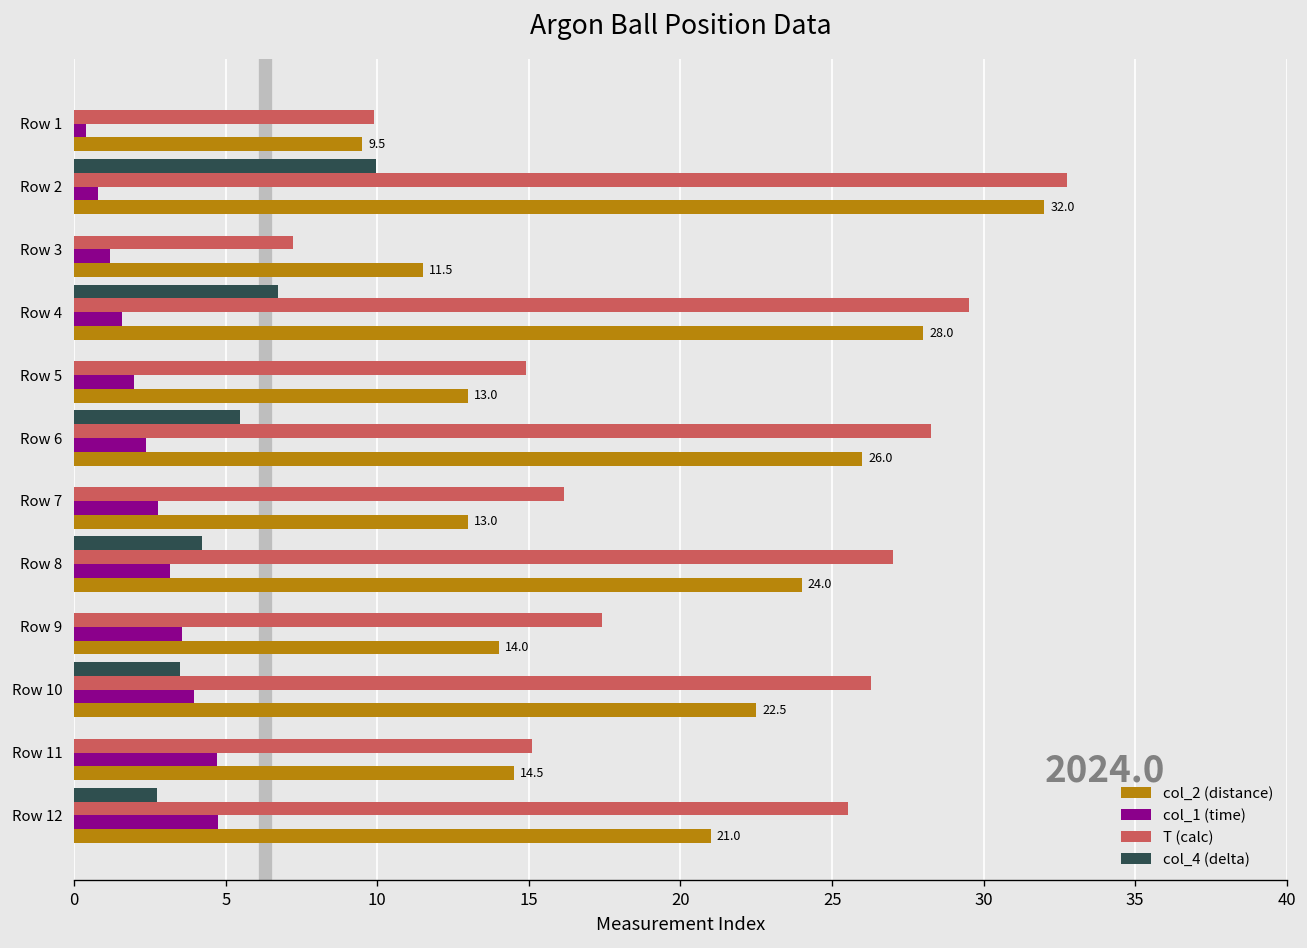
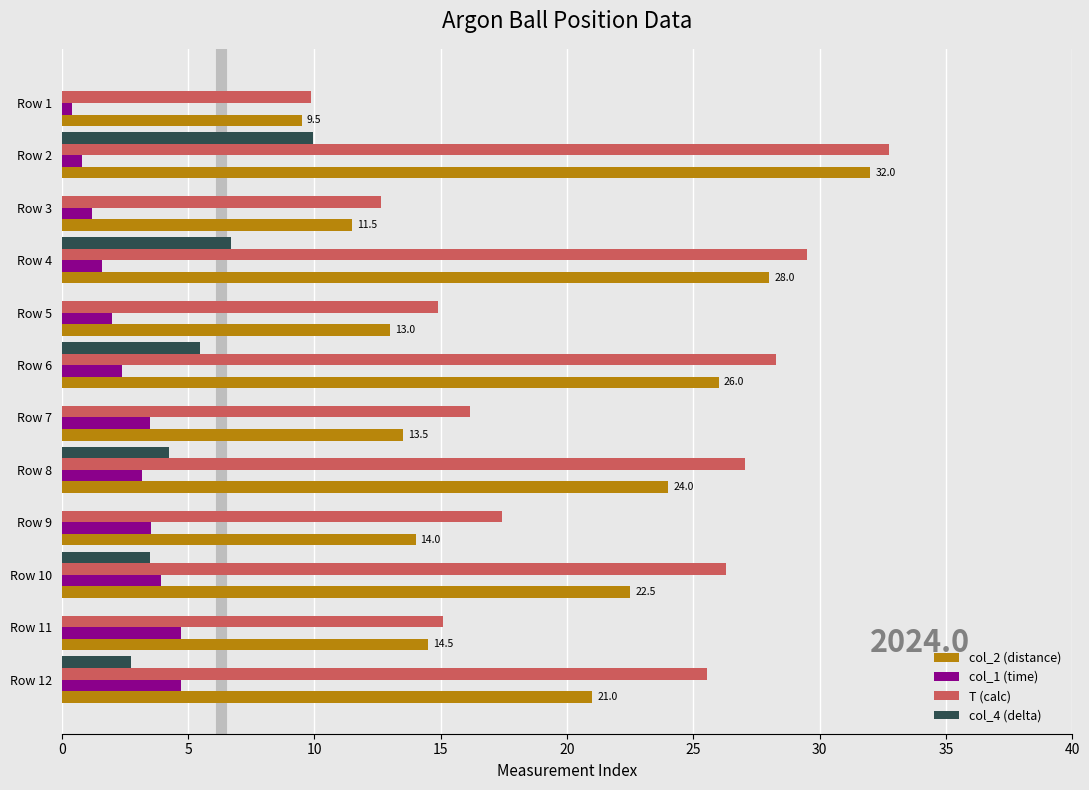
T (calc), Row 3: 7.2 -> 12.6
col_1 (time), Row 7: 2.8 -> 3.5
col_2 (distance), Row 7: 13.0 -> 13.5
